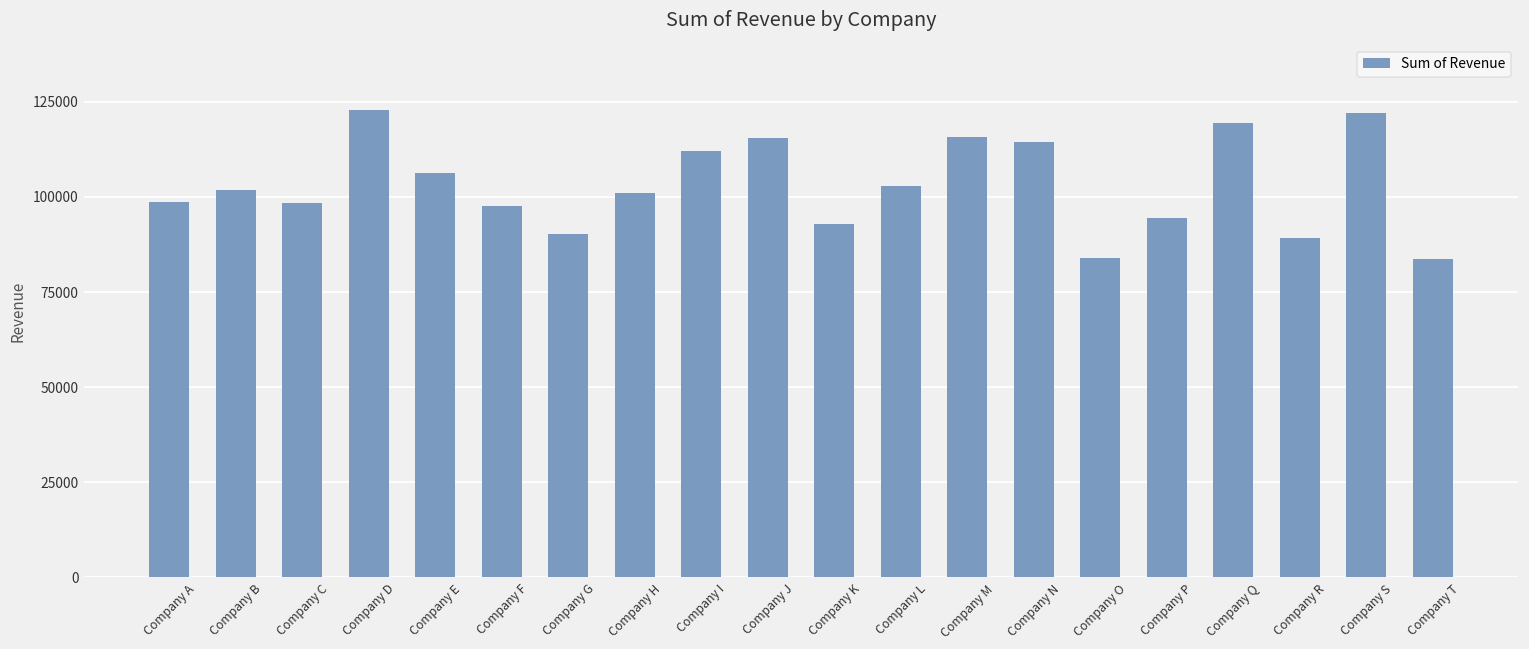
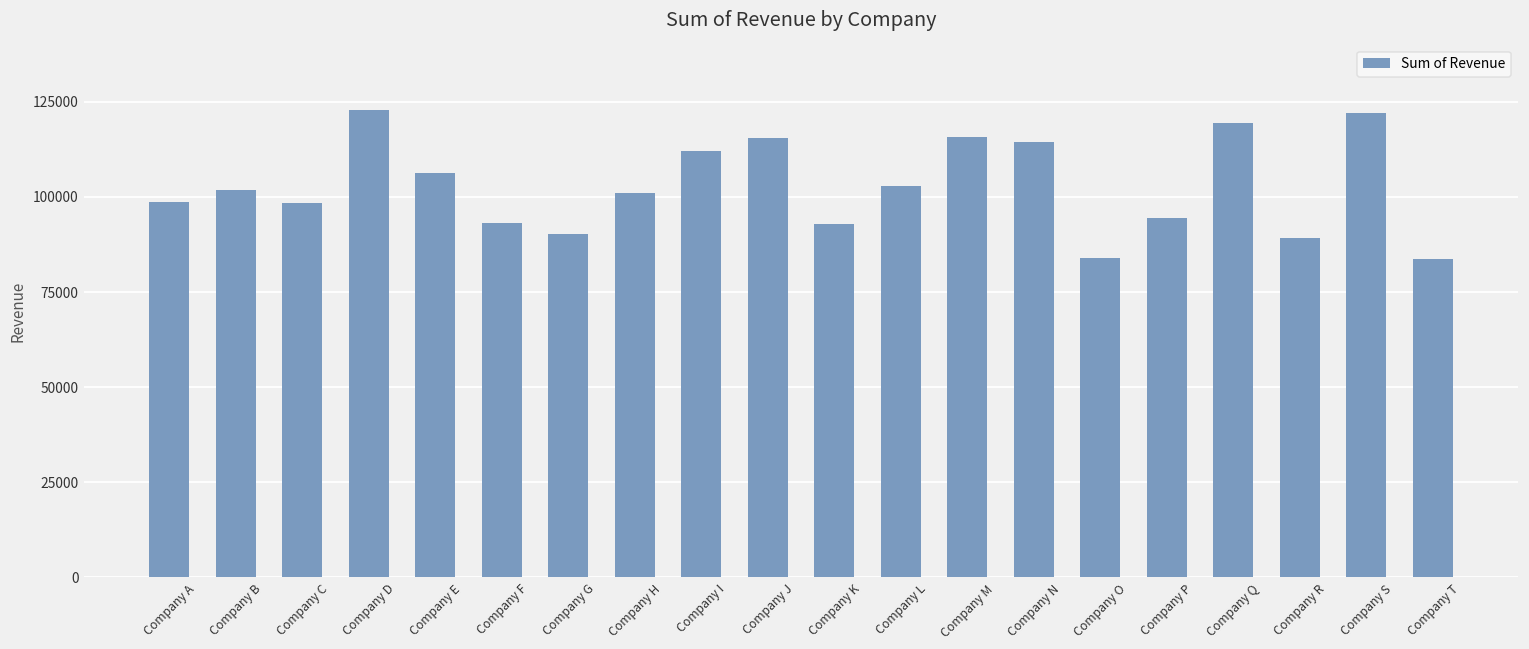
Company F: 98000 -> 93000
